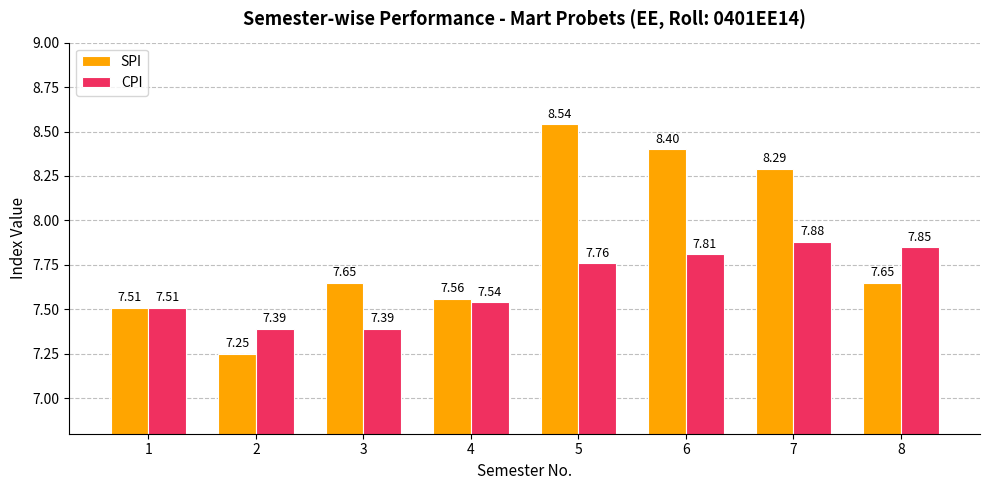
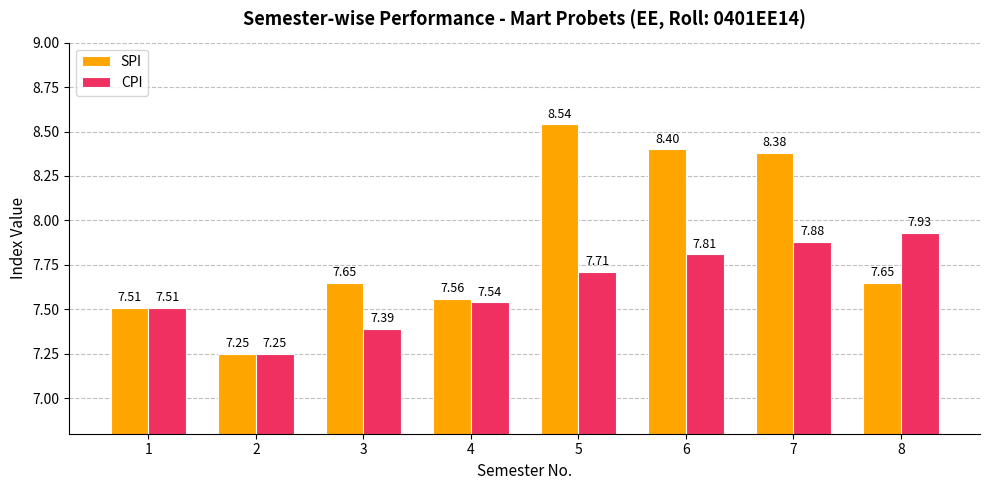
CPI, 2: 7.39 -> 7.25
CPI, 5: 7.76 -> 7.71
SPI, 7: 8.29 -> 8.38
CPI, 8: 7.85 -> 7.93
